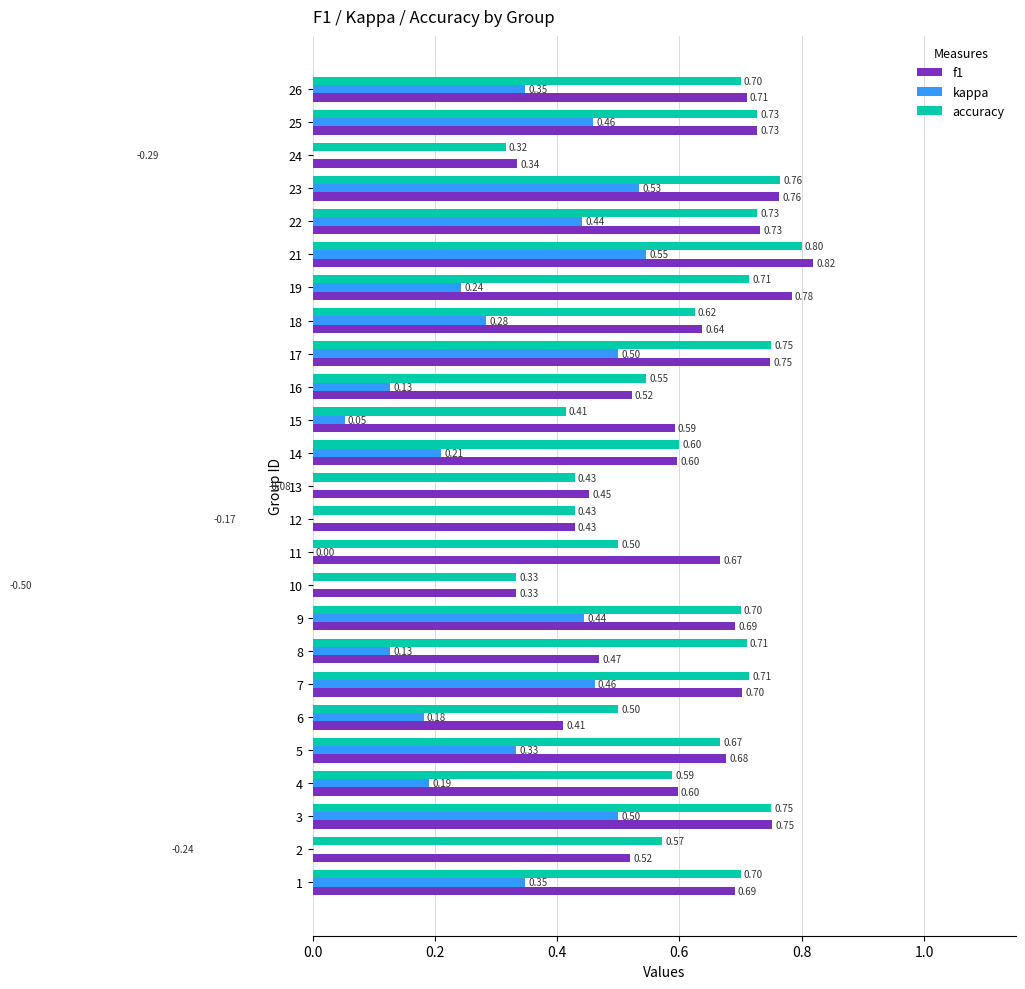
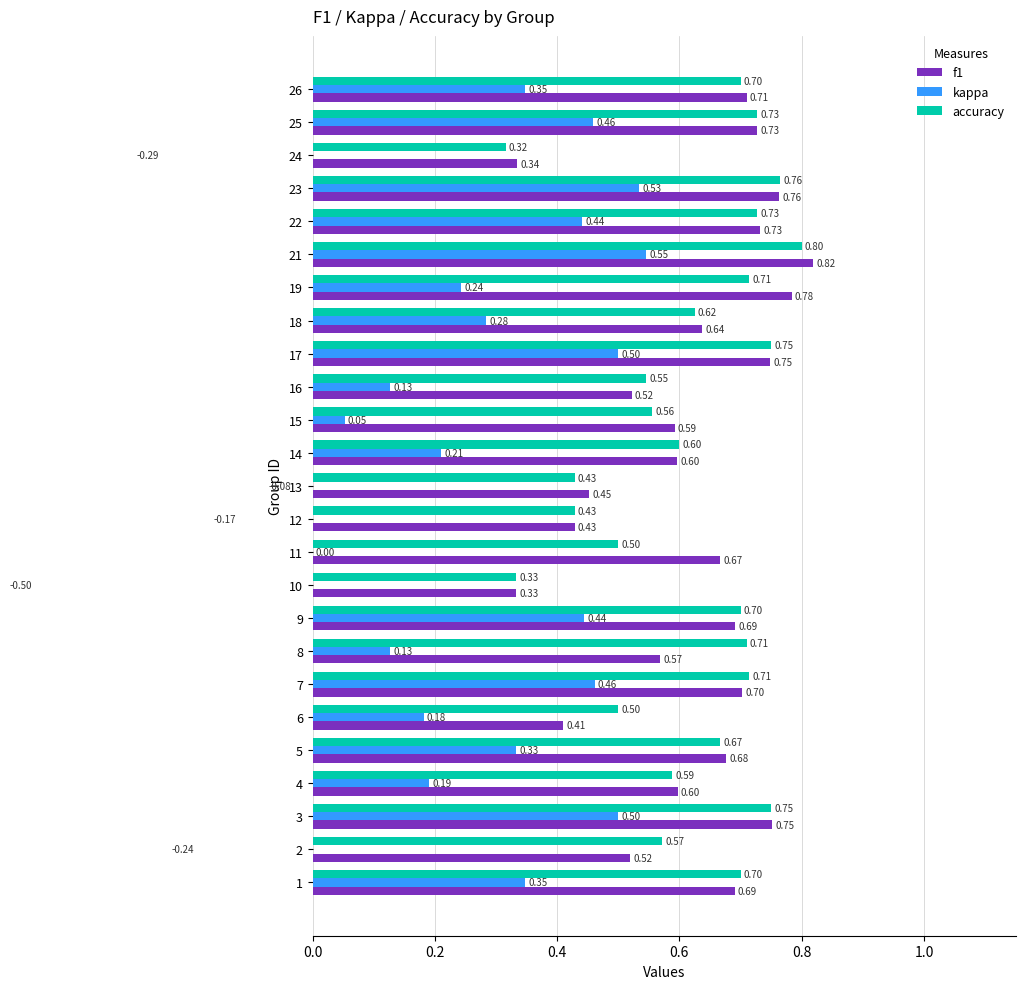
accuracy, 15: 0.41 -> 0.56
f1, 8: 0.47 -> 0.57
